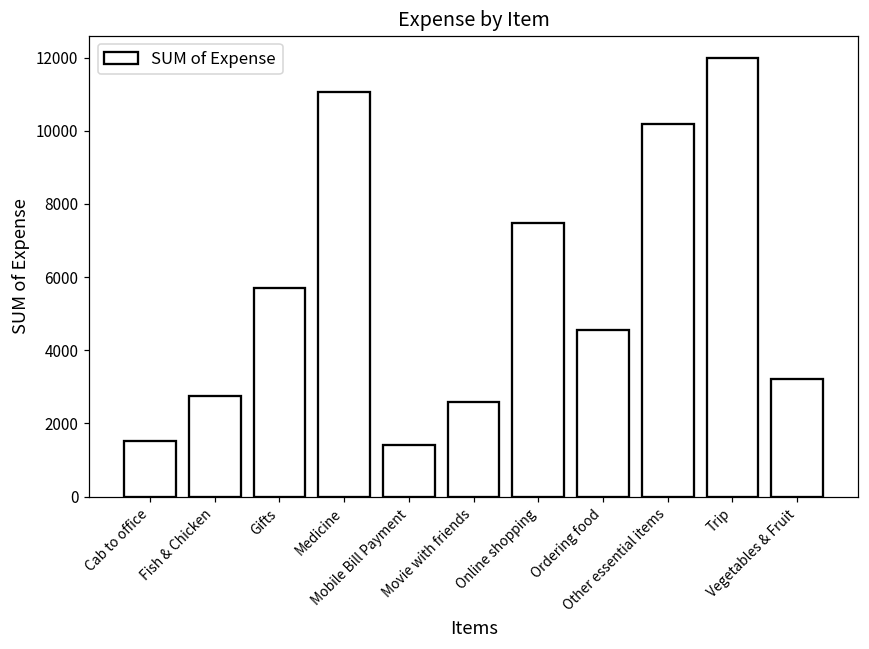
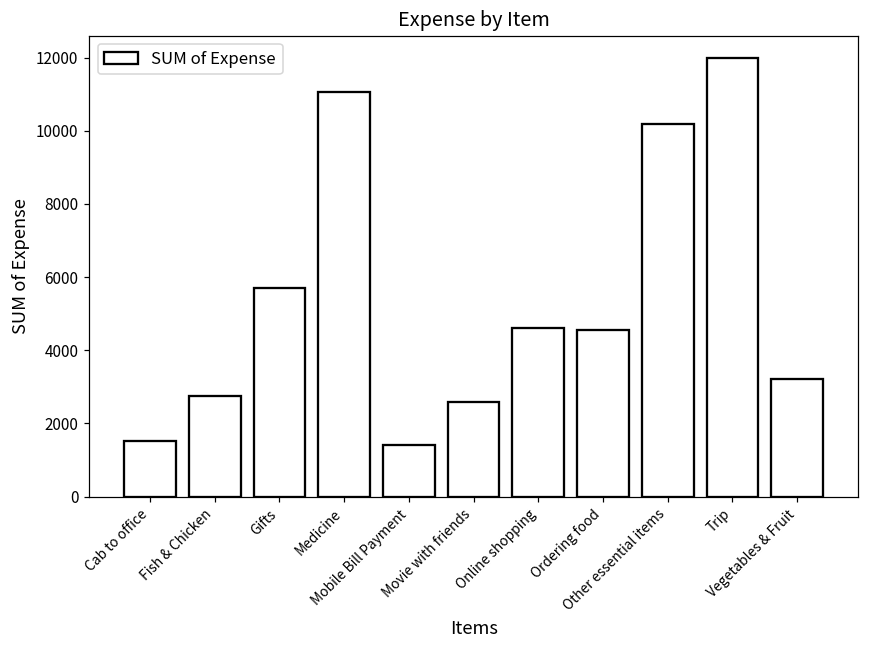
Online shopping: 7500 -> 4600
